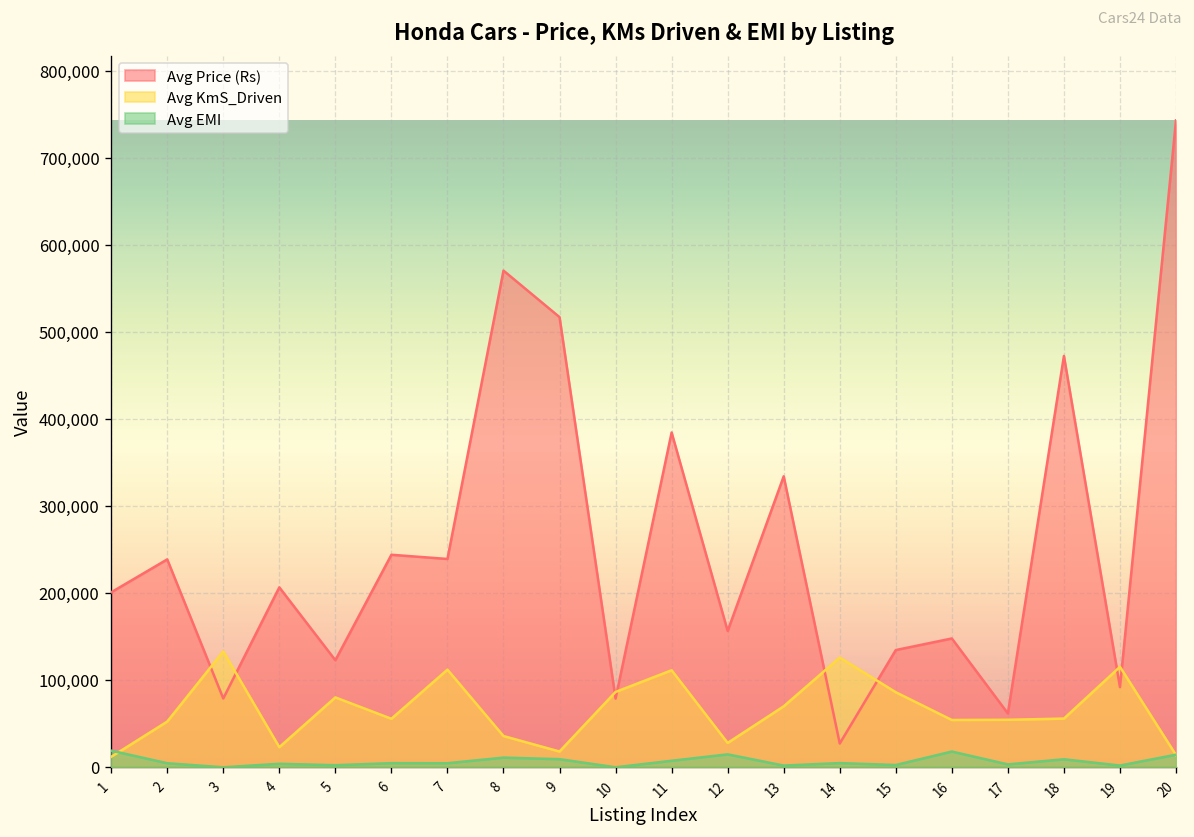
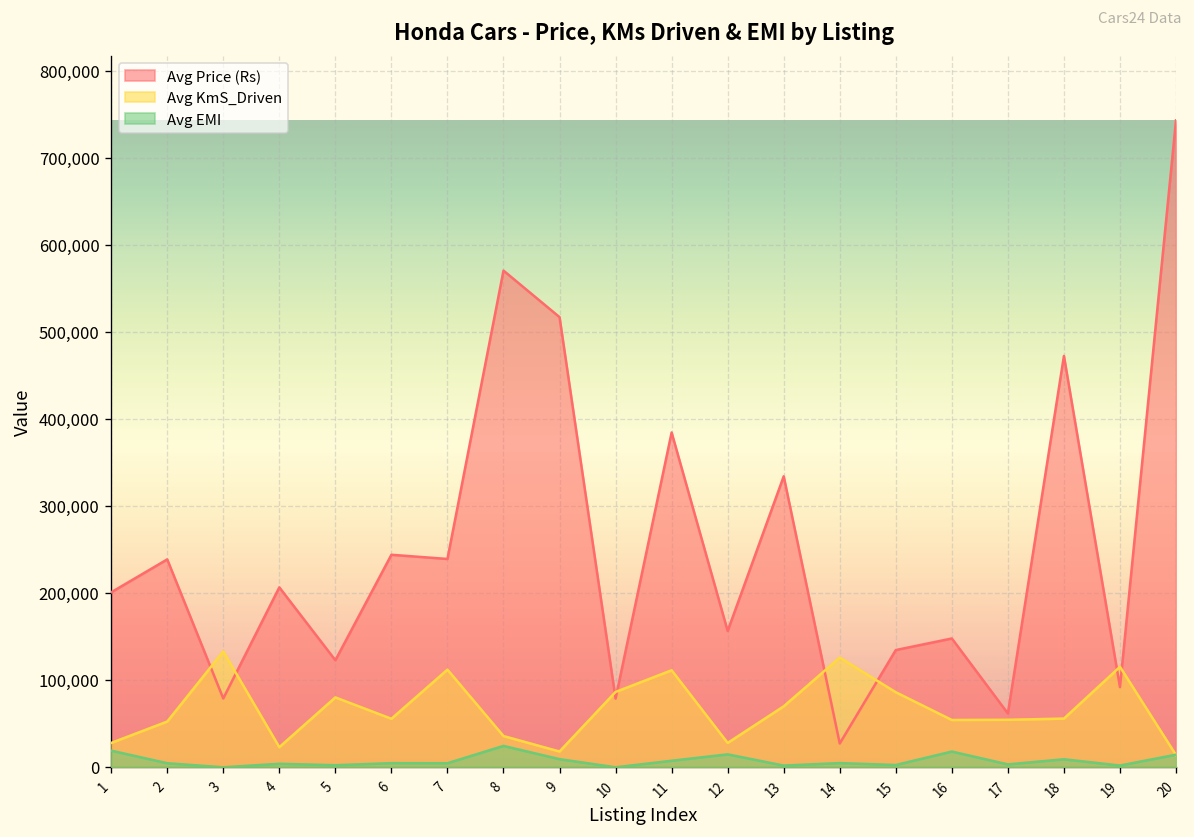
Avg KmS_Driven, 1: 10,000 -> 30,000
Avg EMI, 8: 10,000 -> 20,000
